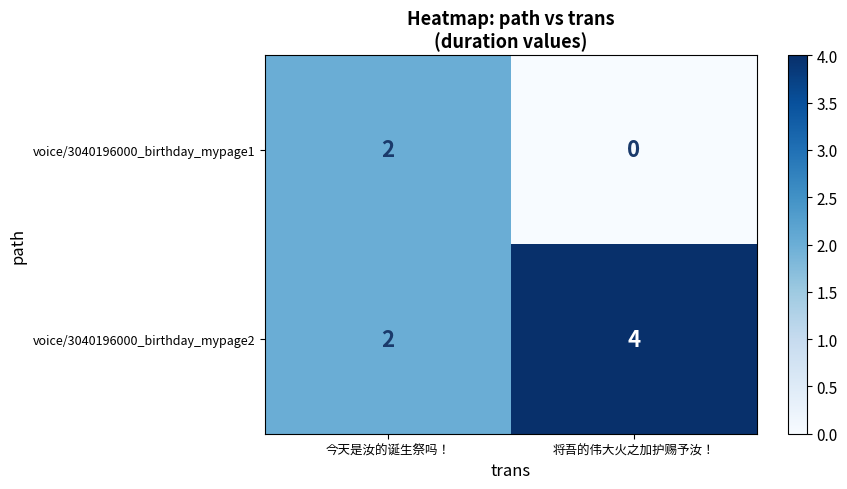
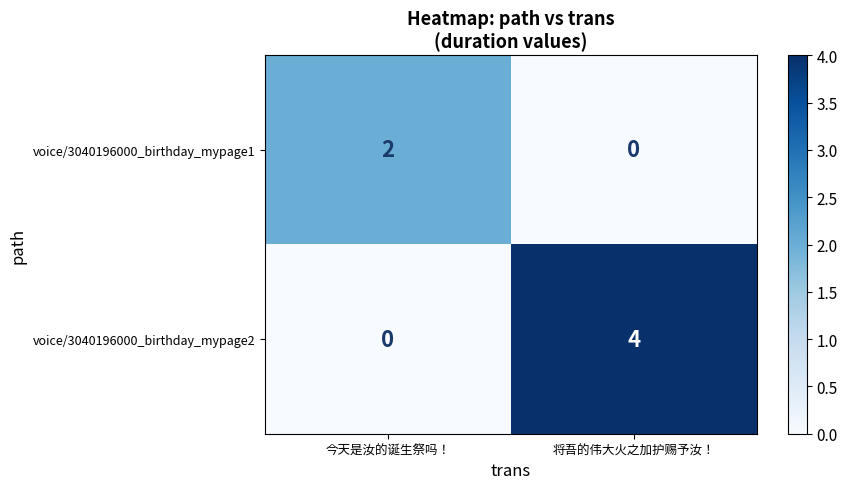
voice/3040196000_birthday_mypage2, 今天是汝的诞生祭吗！: 2 -> 0
